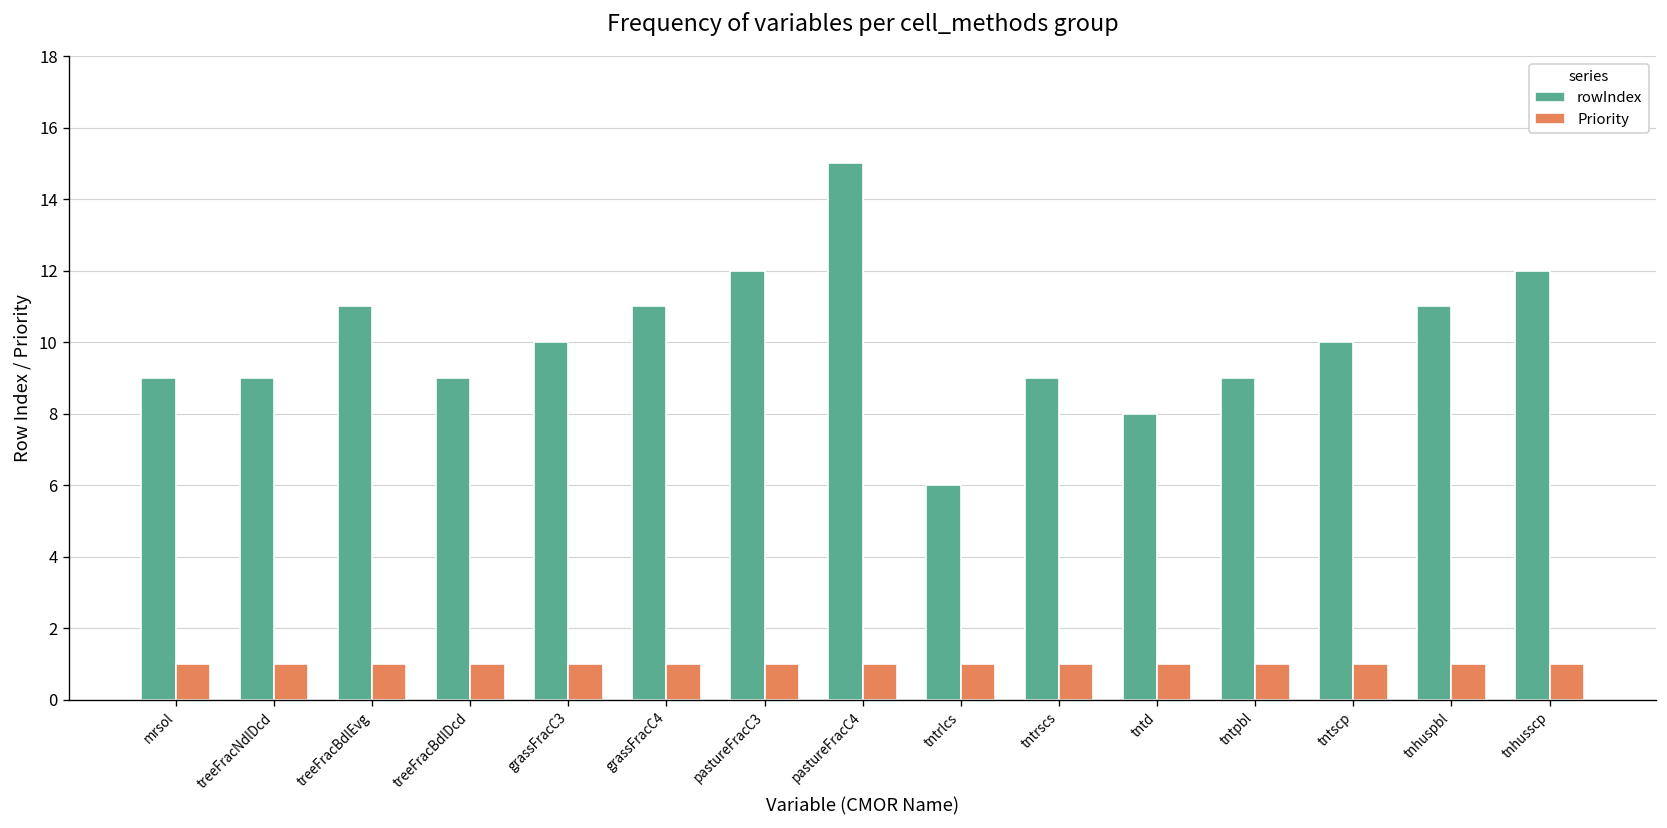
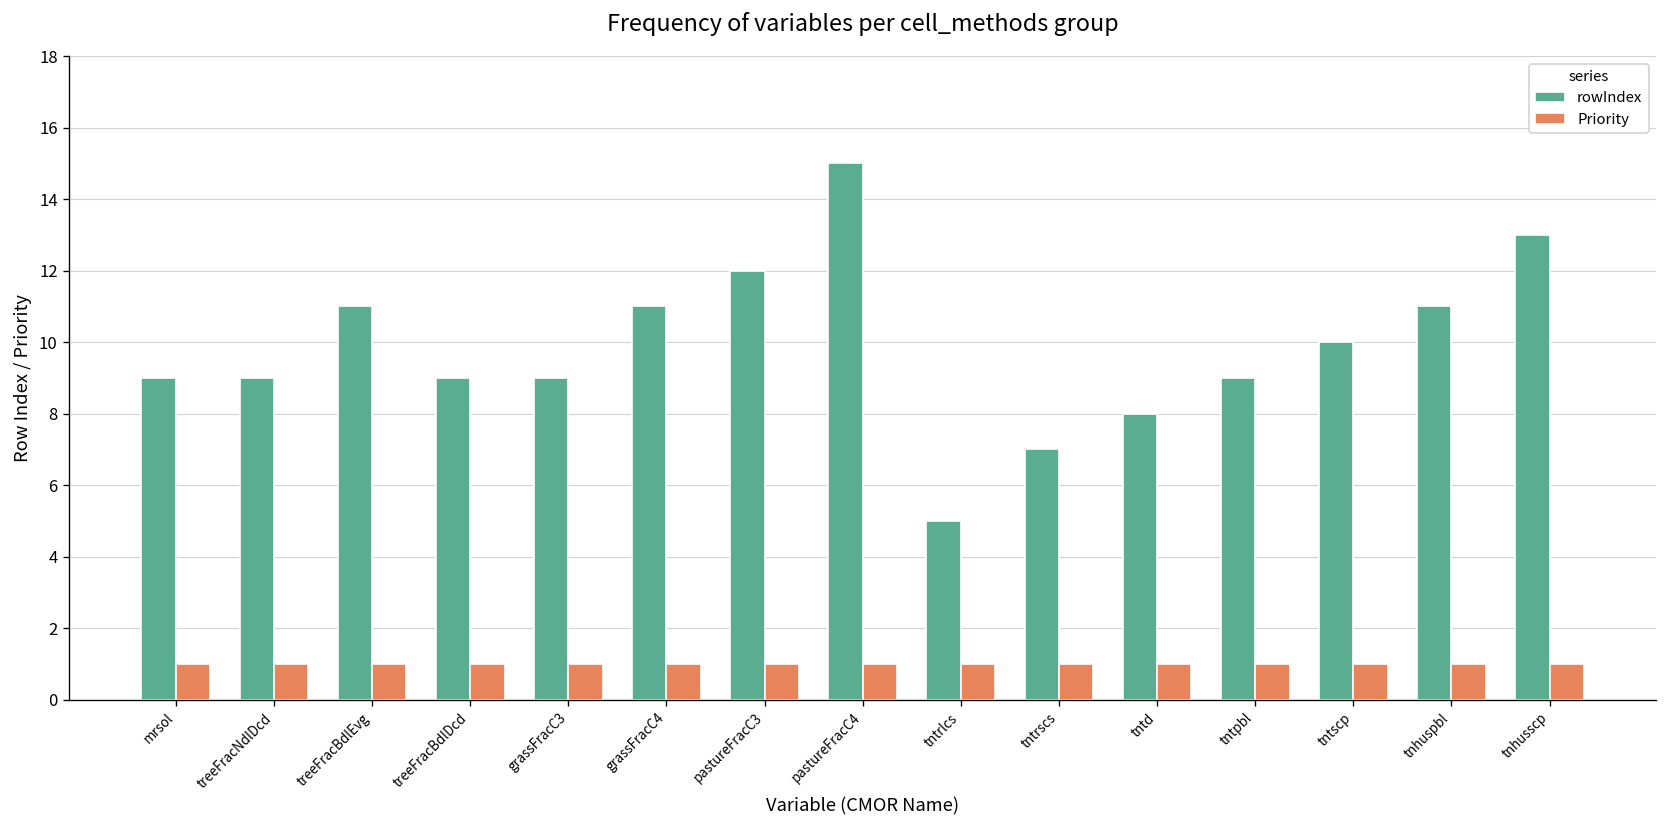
rowIndex, grassFracC3: 10 -> 9
rowIndex, tntrlcs: 6 -> 5
rowIndex, tntrscs: 9 -> 7
rowIndex, tnhusscp: 12 -> 13
